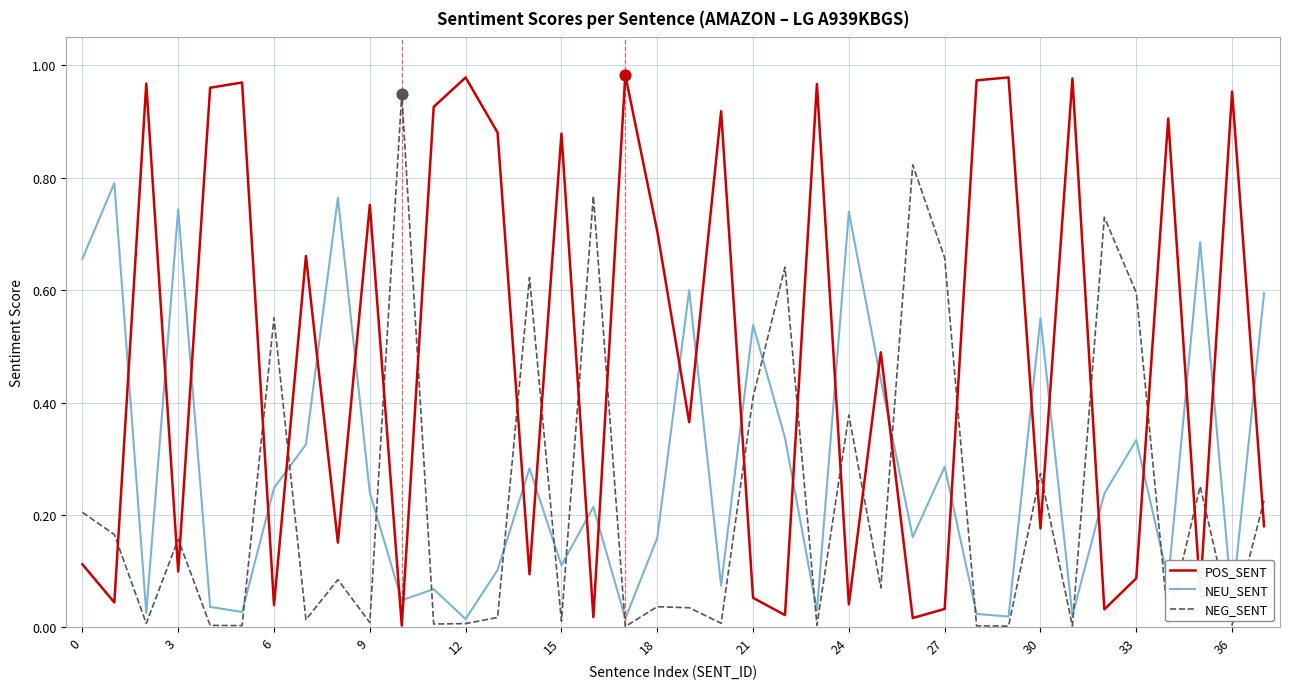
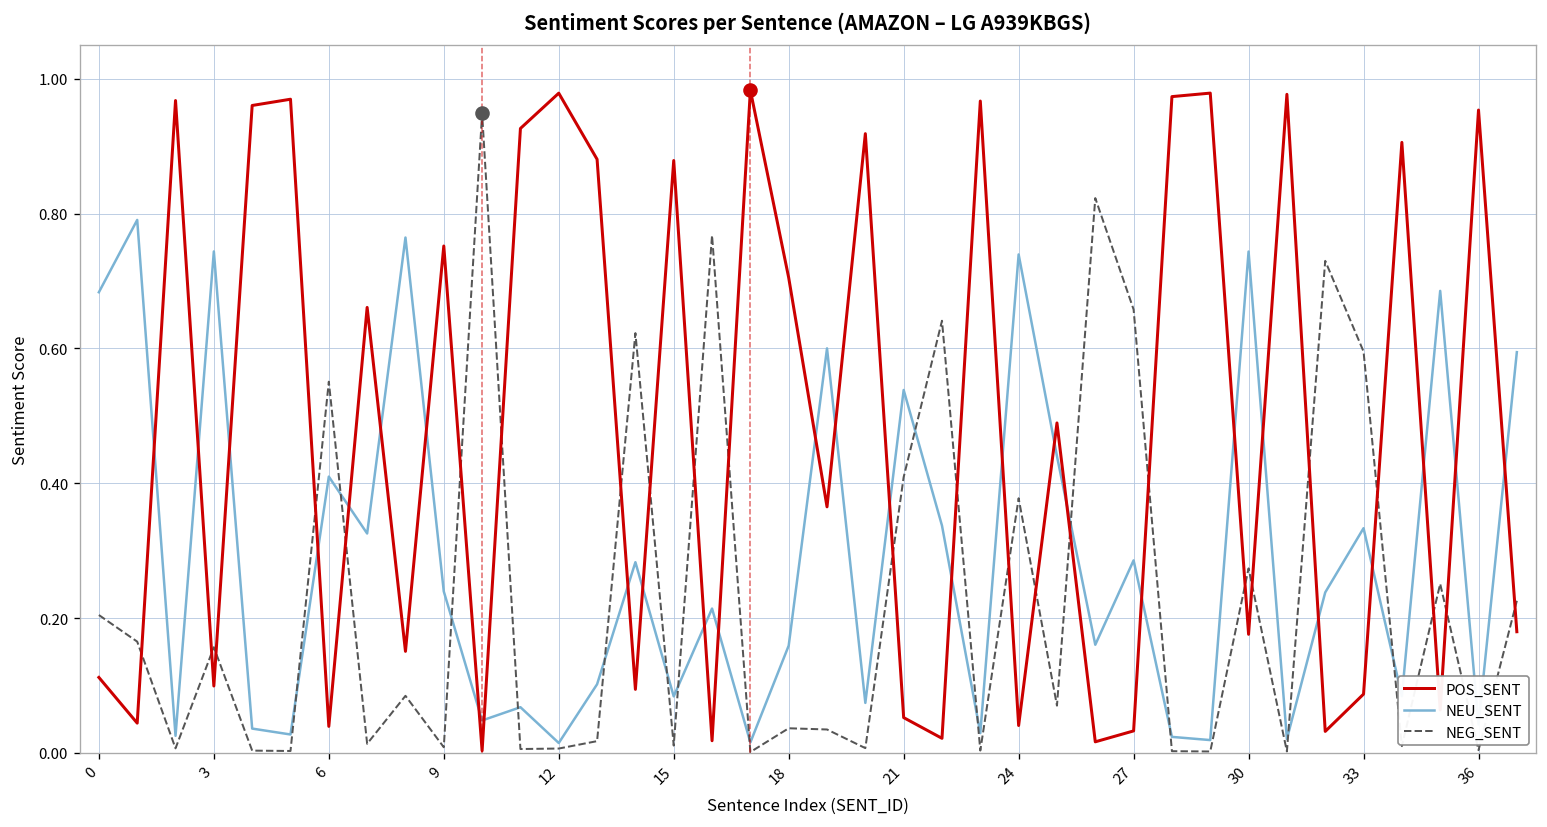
NEU_SENT, 0: 0.66 -> 0.68
NEU_SENT, 6: 0.25 -> 0.41
NEU_SENT, 15: 0.11 -> 0.08
NEU_SENT, 30: 0.55 -> 0.74
